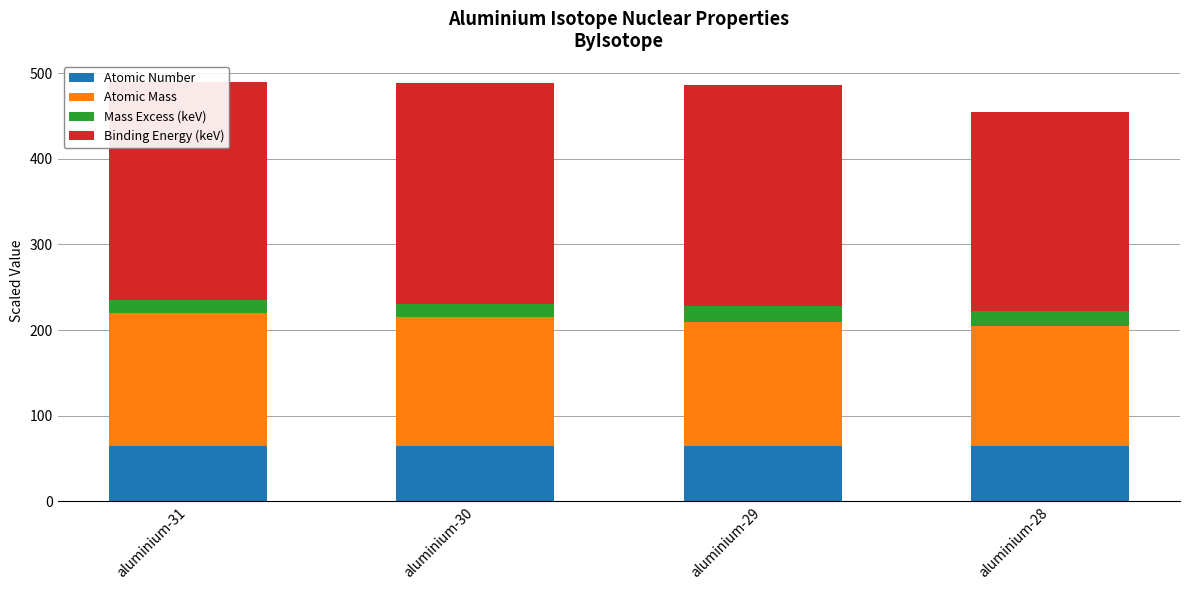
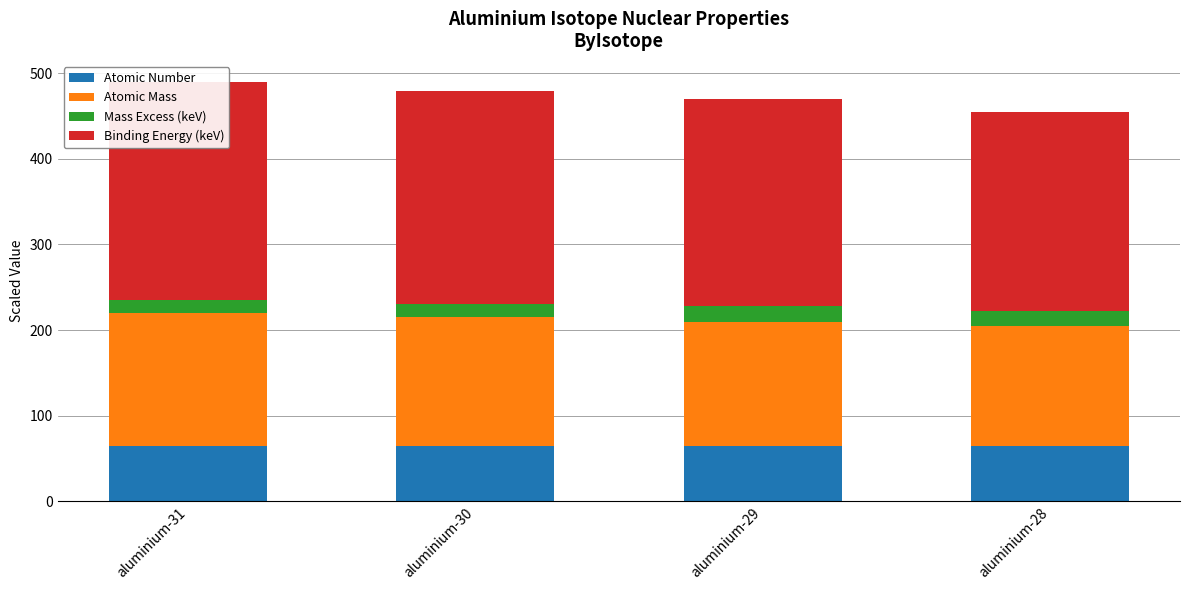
Binding Energy (keV), aluminium-30: 260 -> 250
Binding Energy (keV), aluminium-29: 260 -> 240
